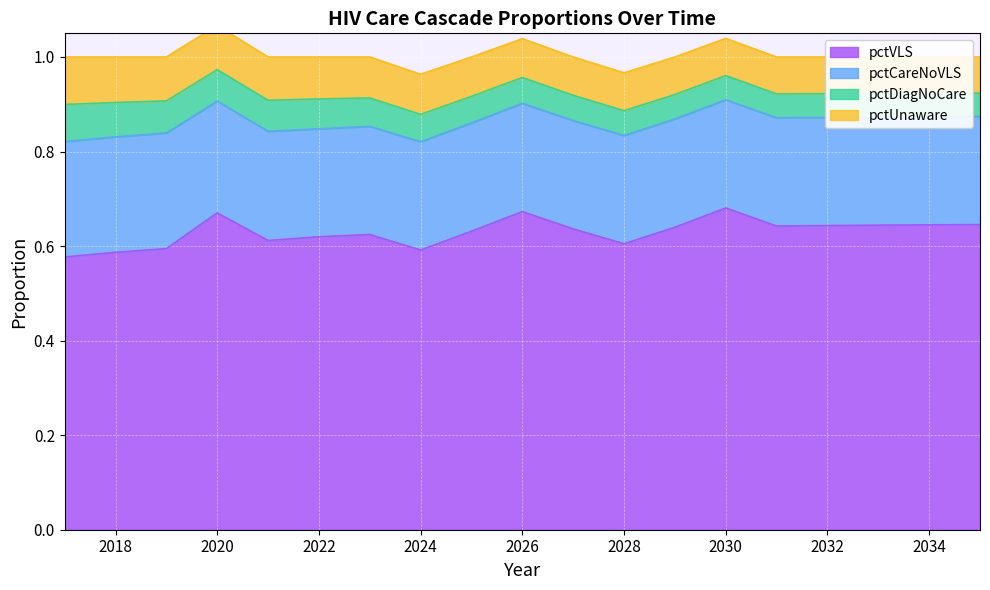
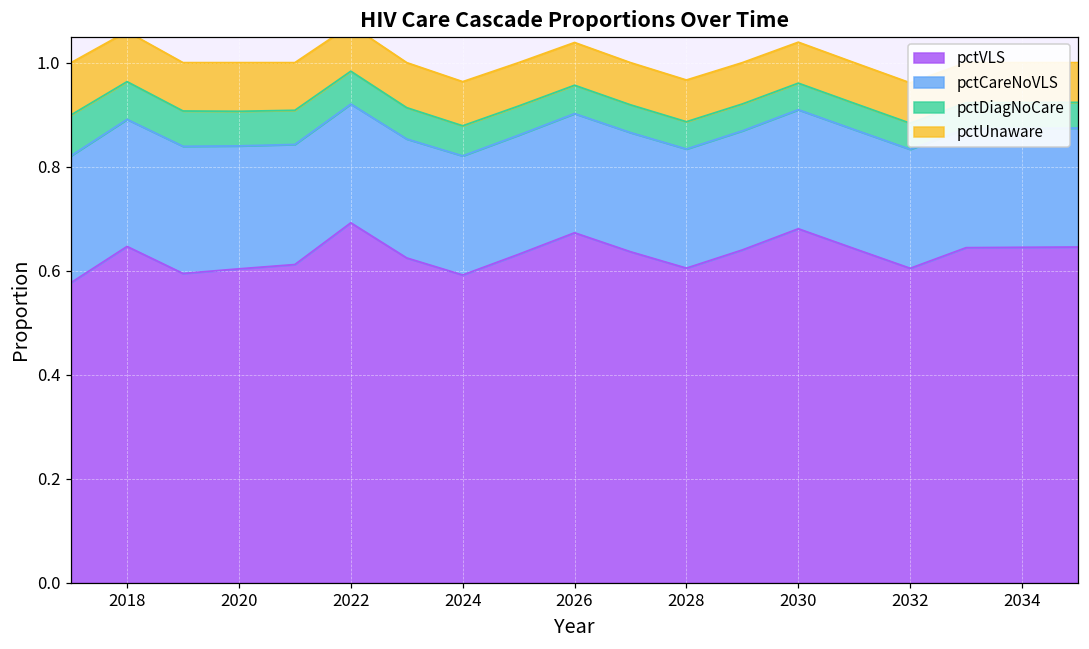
pctVLS, 2018: 0.59 -> 0.65
pctVLS, 2020: 0.67 -> 0.60
pctVLS, 2022: 0.62 -> 0.69
pctVLS, 2032: 0.64 -> 0.60
